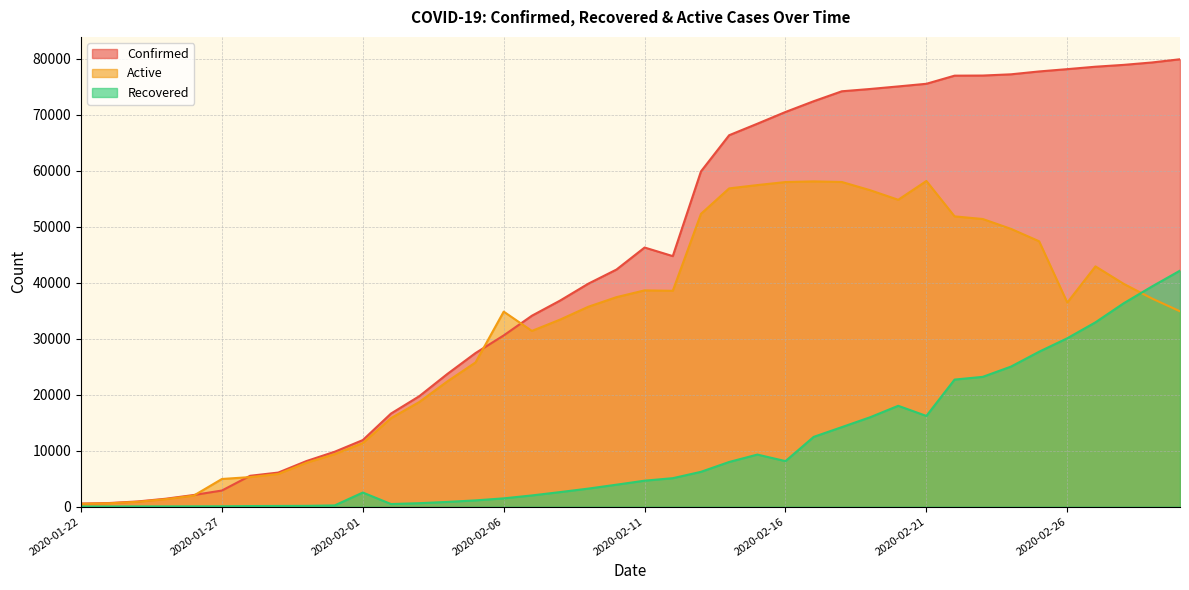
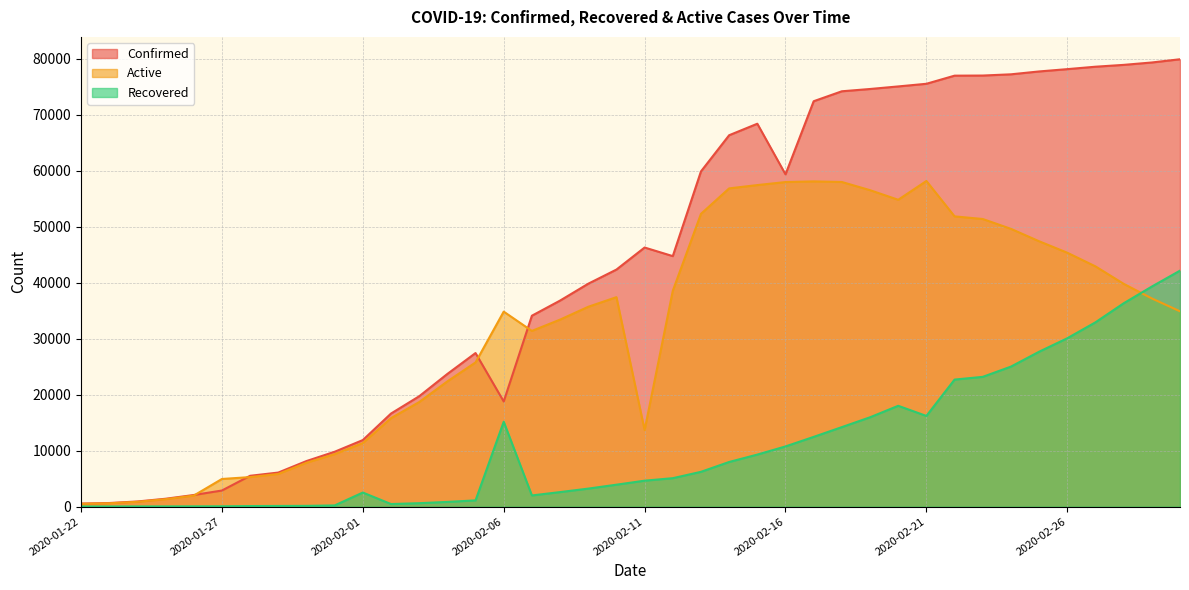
Confirmed, 2020-02-06: 31000 -> 19000
Recovered, 2020-02-06: 1000 -> 15000
Active, 2020-02-11: 39000 -> 14000
Confirmed, 2020-02-16: 71000 -> 59000
Recovered, 2020-02-16: 8000 -> 11000
Active, 2020-02-26: 36000 -> 45000
